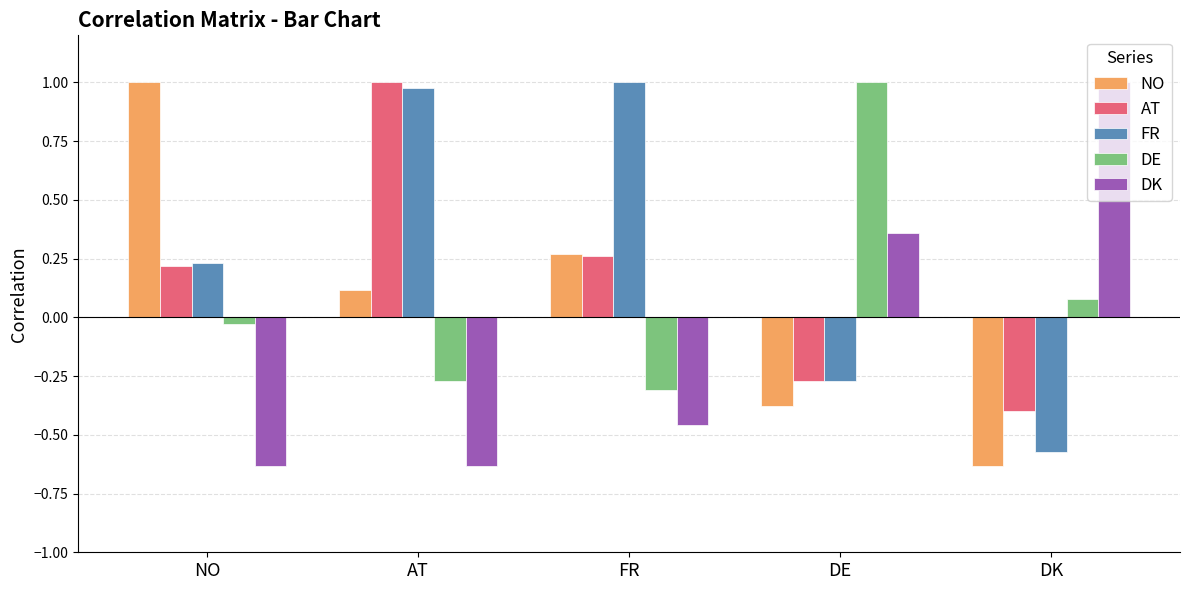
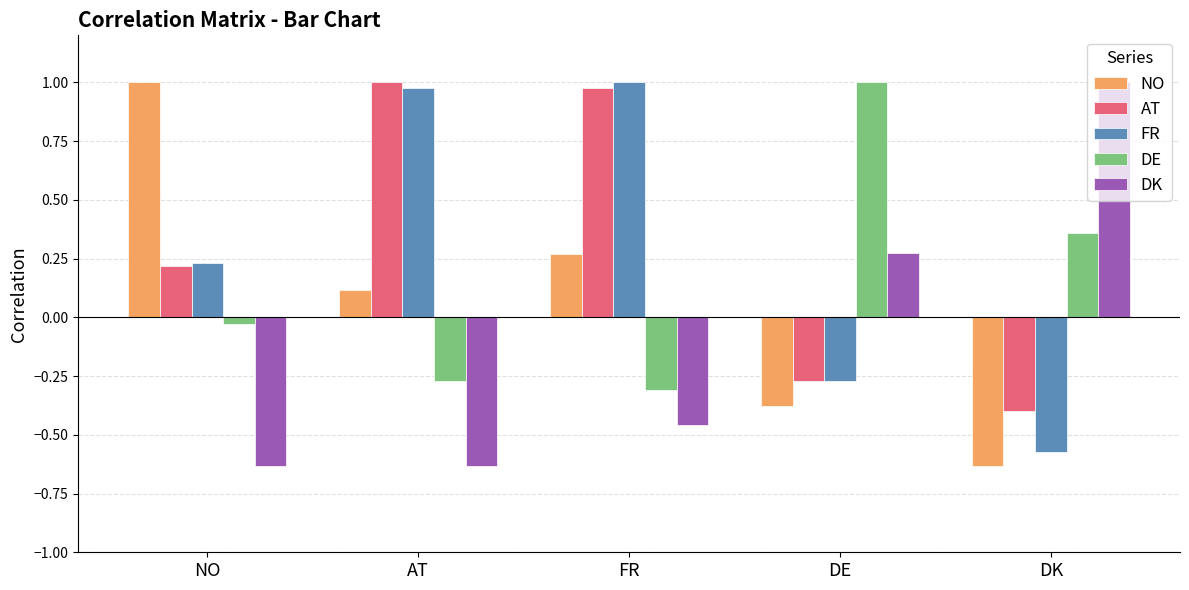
AT, FR: 0.26 -> 0.98
DK, DE: 0.36 -> 0.27
DE, DK: 0.08 -> 0.36
